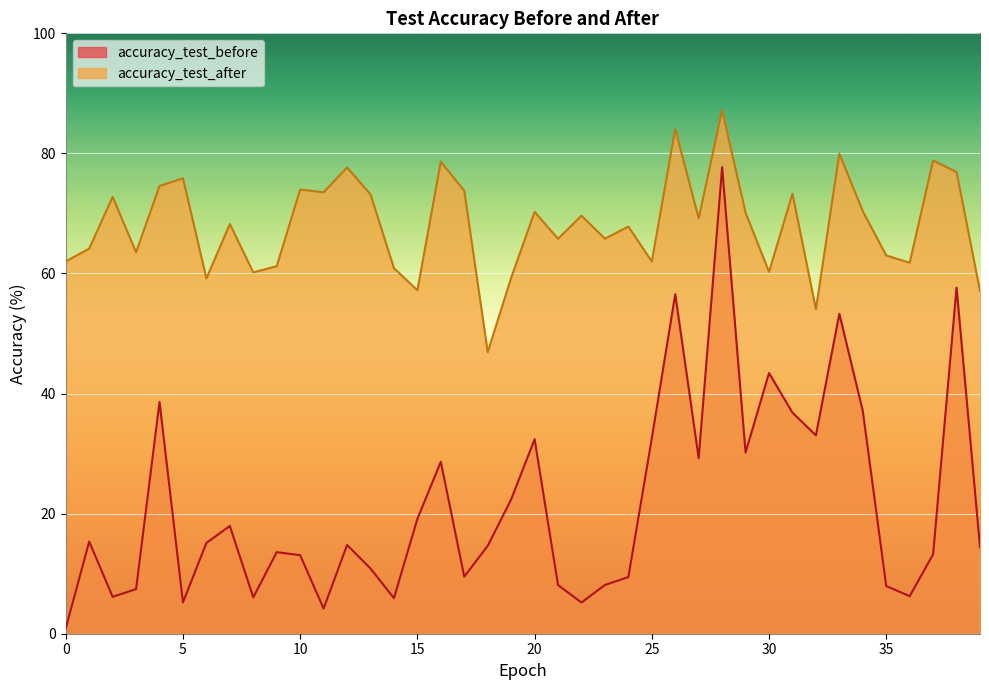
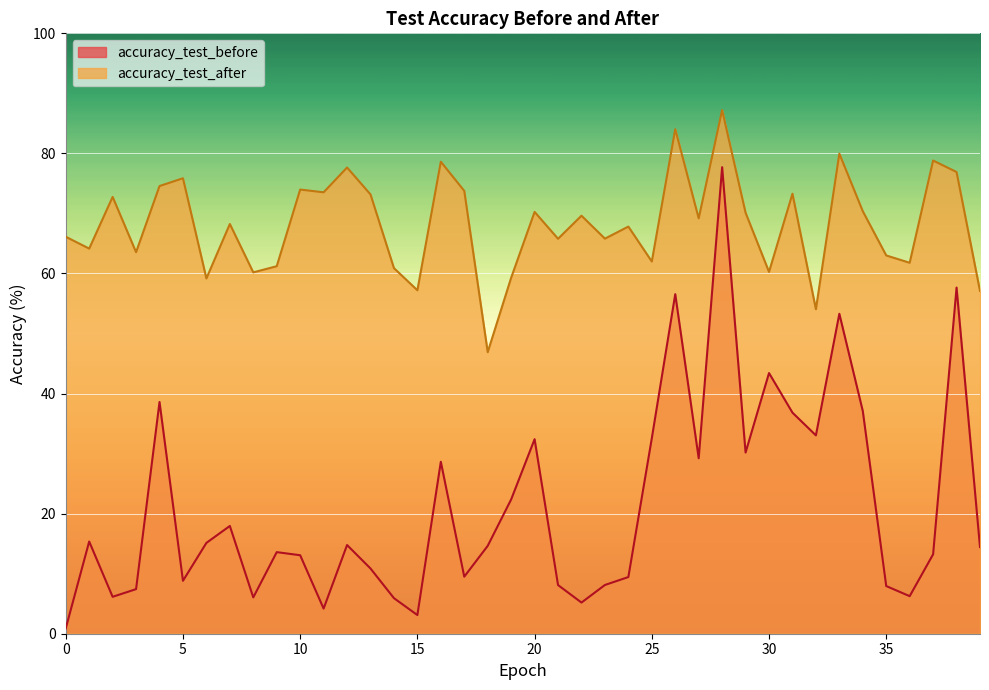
accuracy_test_after, 0: 62 -> 66
accuracy_test_before, 5: 5 -> 9
accuracy_test_before, 15: 19 -> 3
